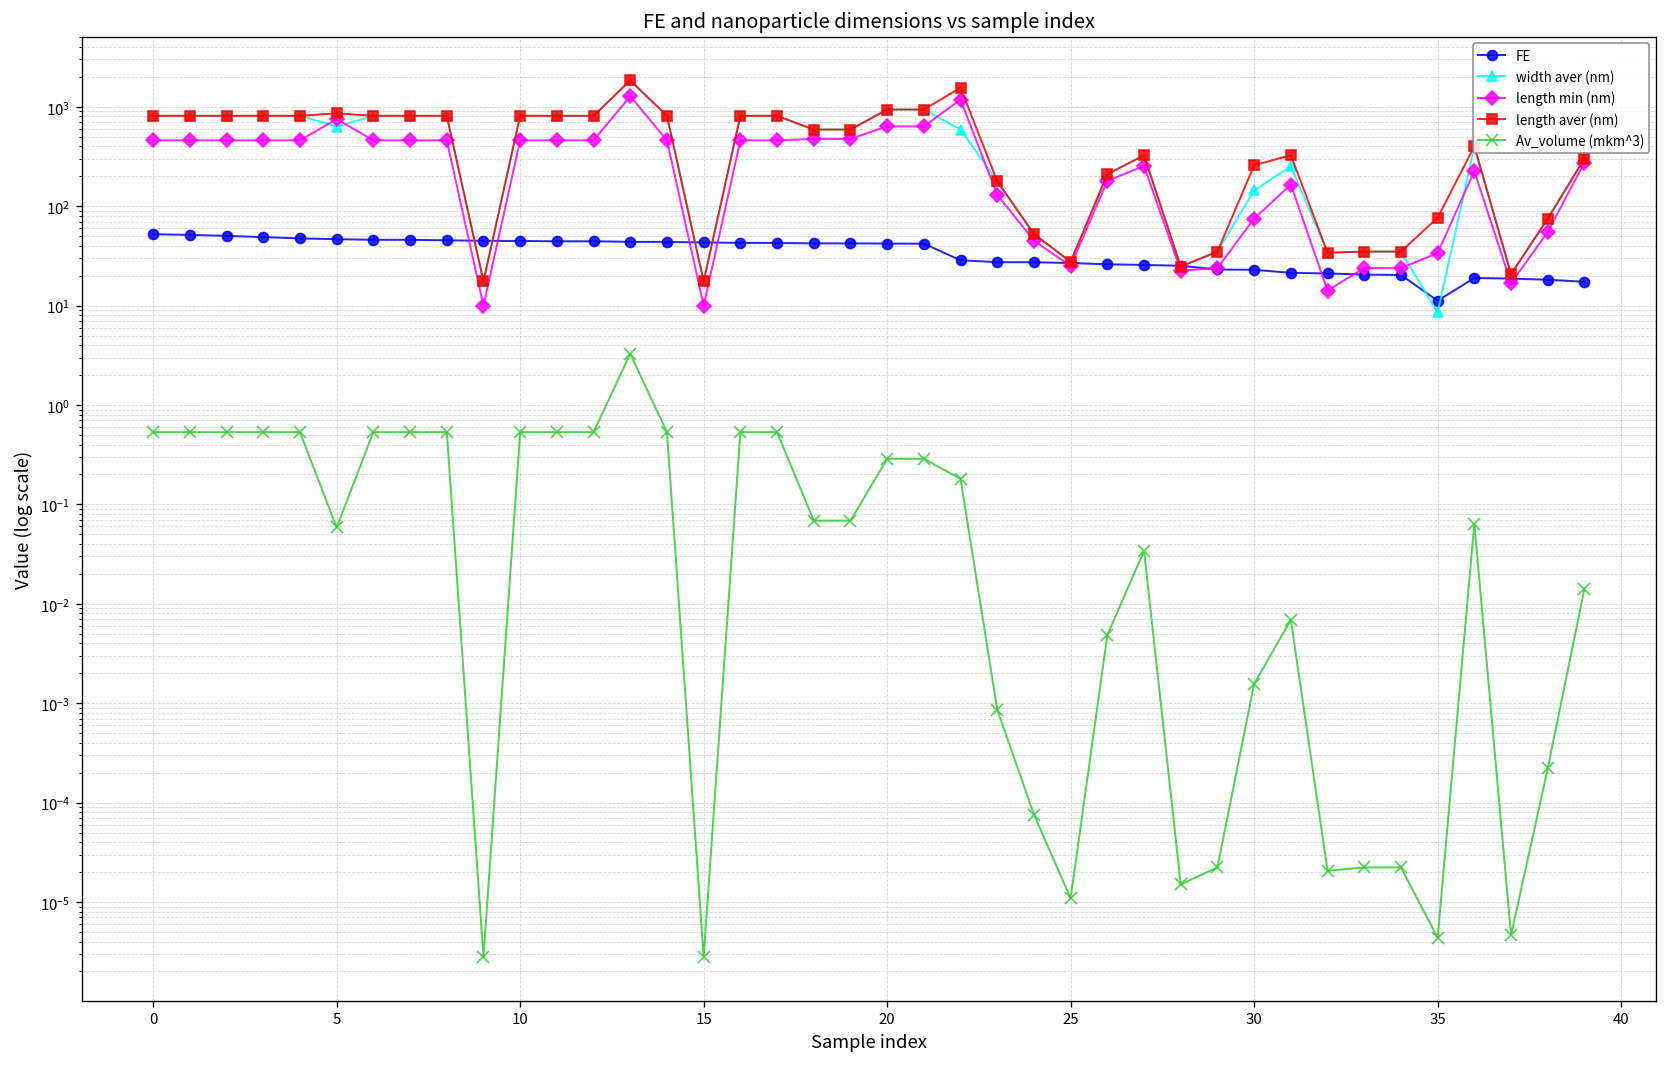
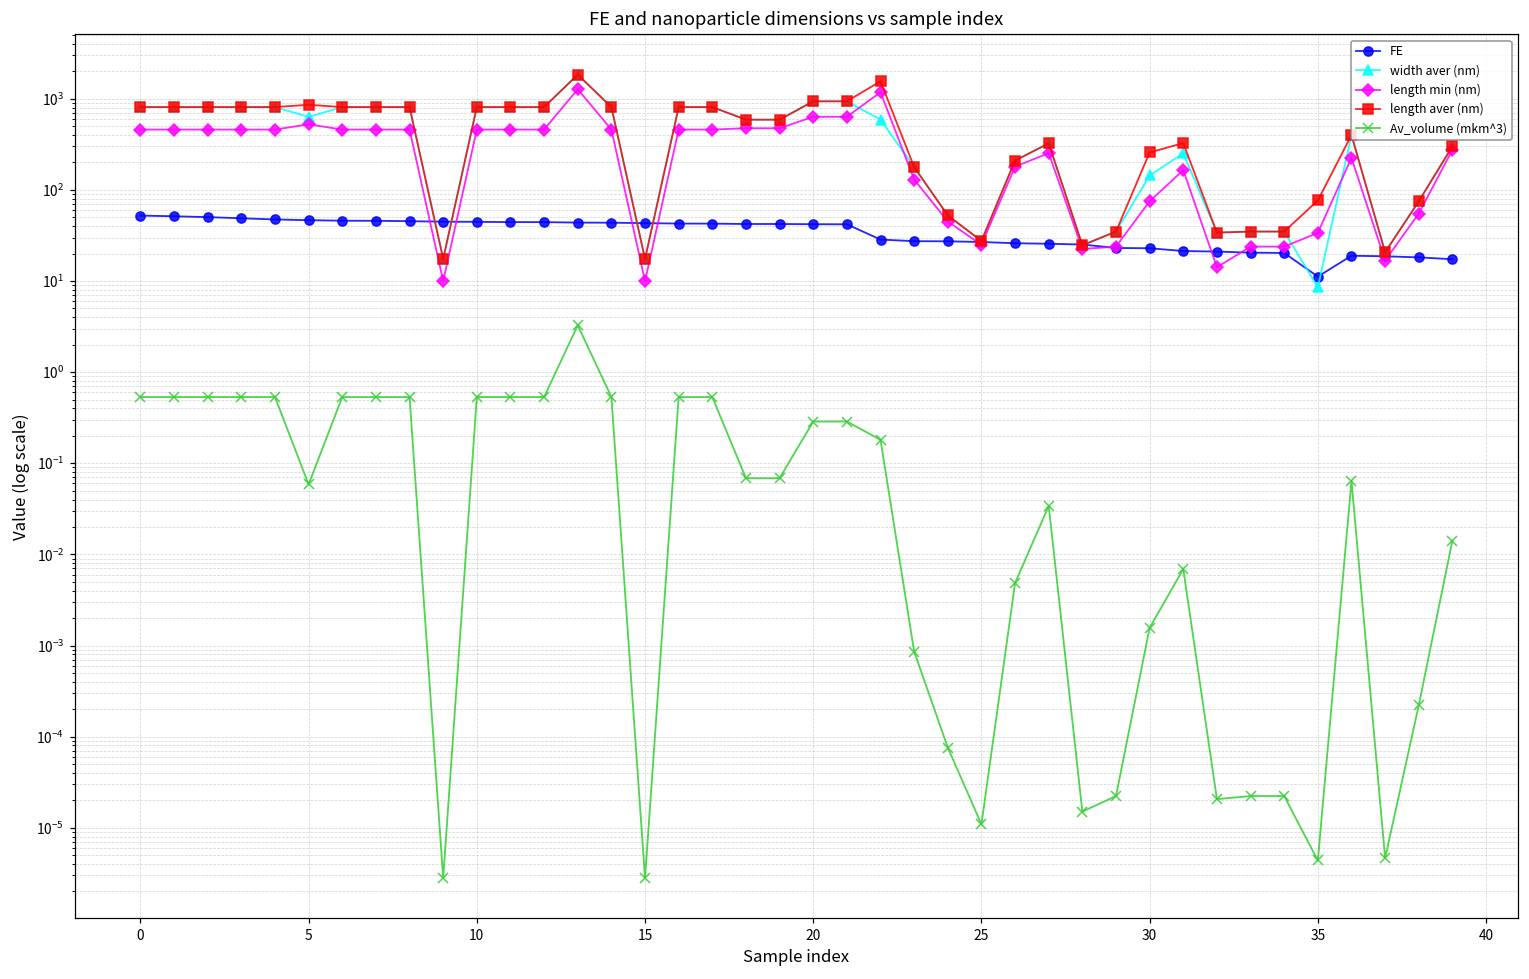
length min (nm), 5: 800 -> 500
